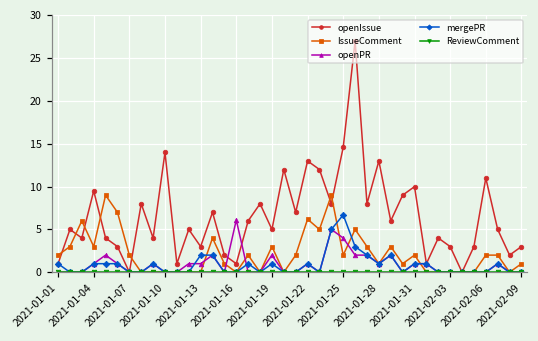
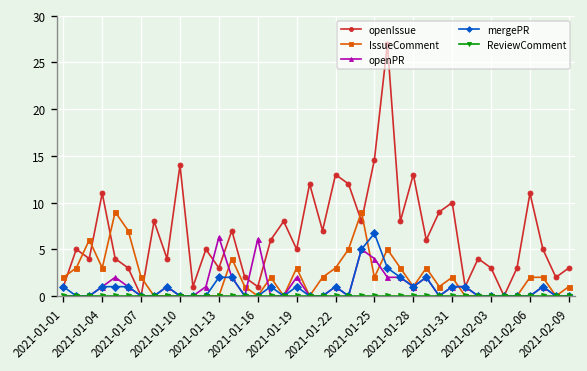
openIssue, 2021-01-04: 10 -> 11
openPR, 2021-01-13: 1 -> 6
IssueComment, 2021-01-22: 6 -> 3
